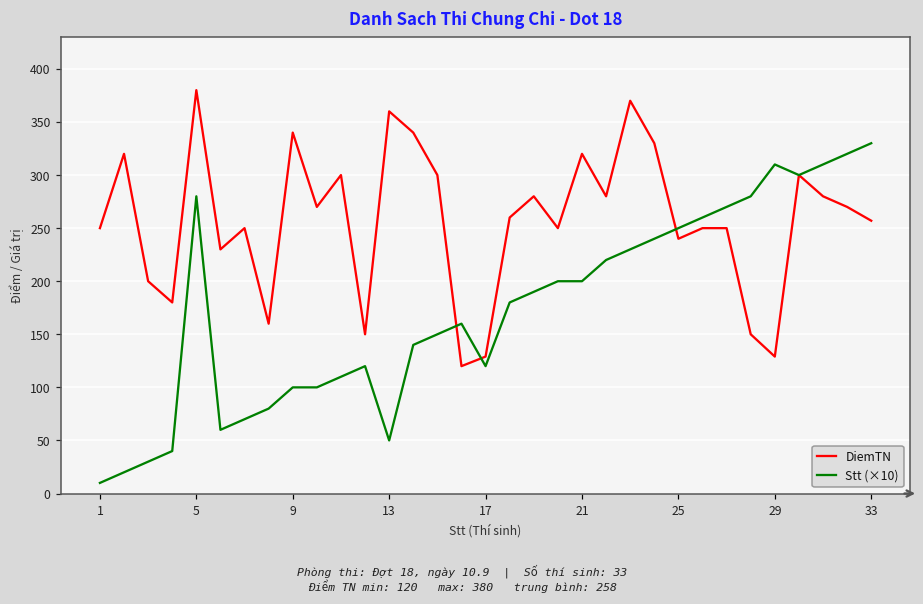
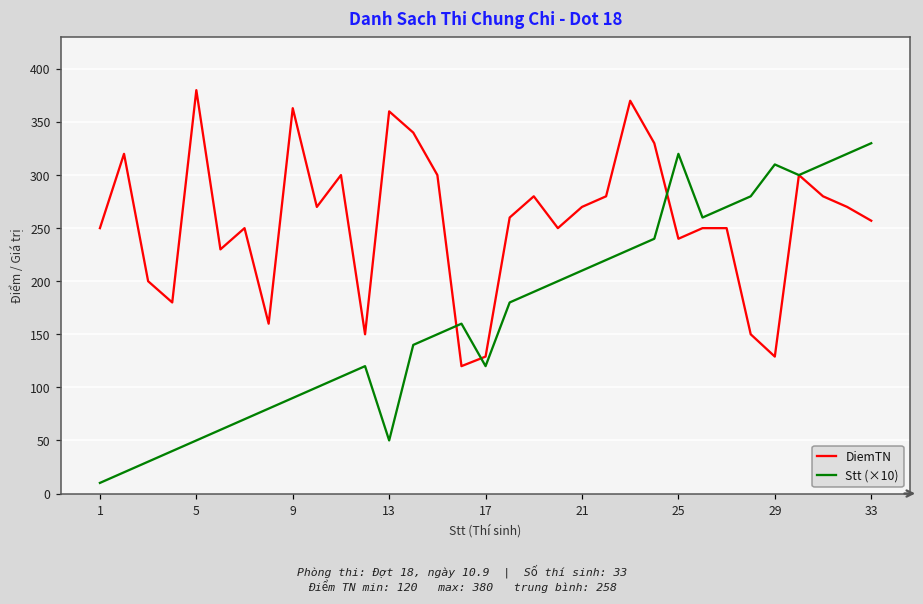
Stt (×10), 5: 280 -> 50
DiemTN, 9: 340 -> 360
Stt (×10), 9: 100 -> 90
DiemTN, 21: 320 -> 270
Stt (×10), 21: 200 -> 210
Stt (×10), 25: 250 -> 320
